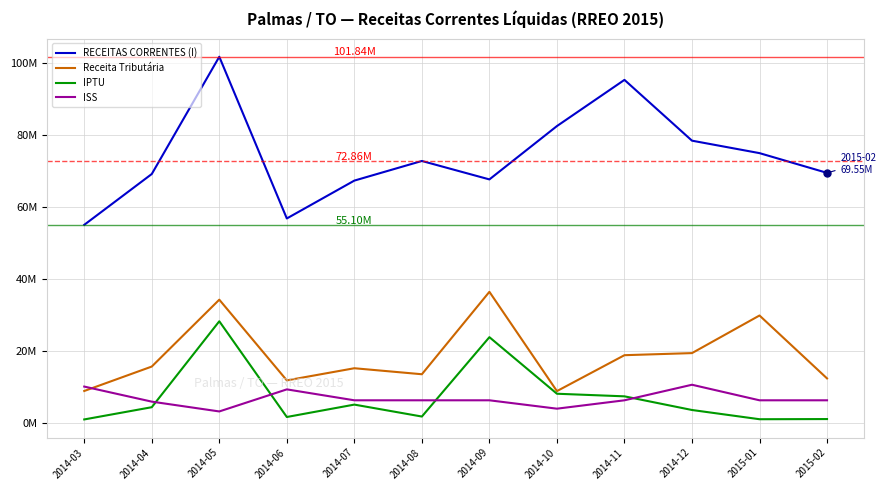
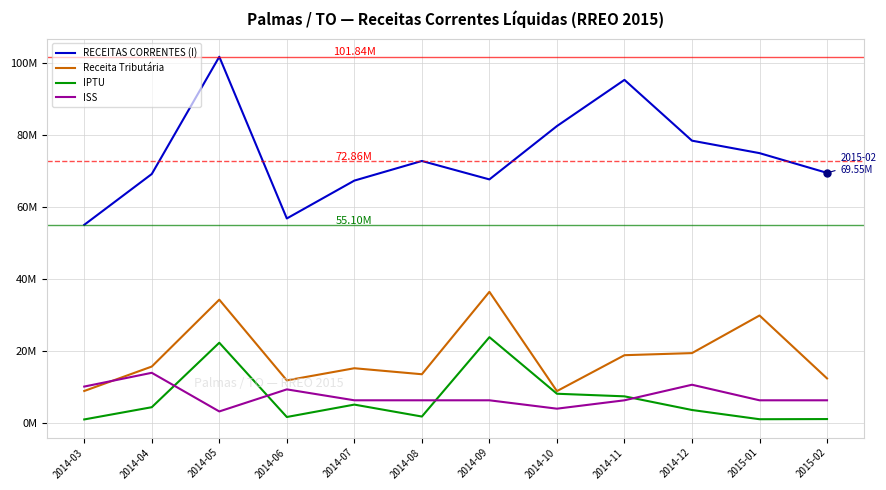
ISS, 2014-04: 6000000 -> 14000000
IPTU, 2014-05: 28000000 -> 22000000
